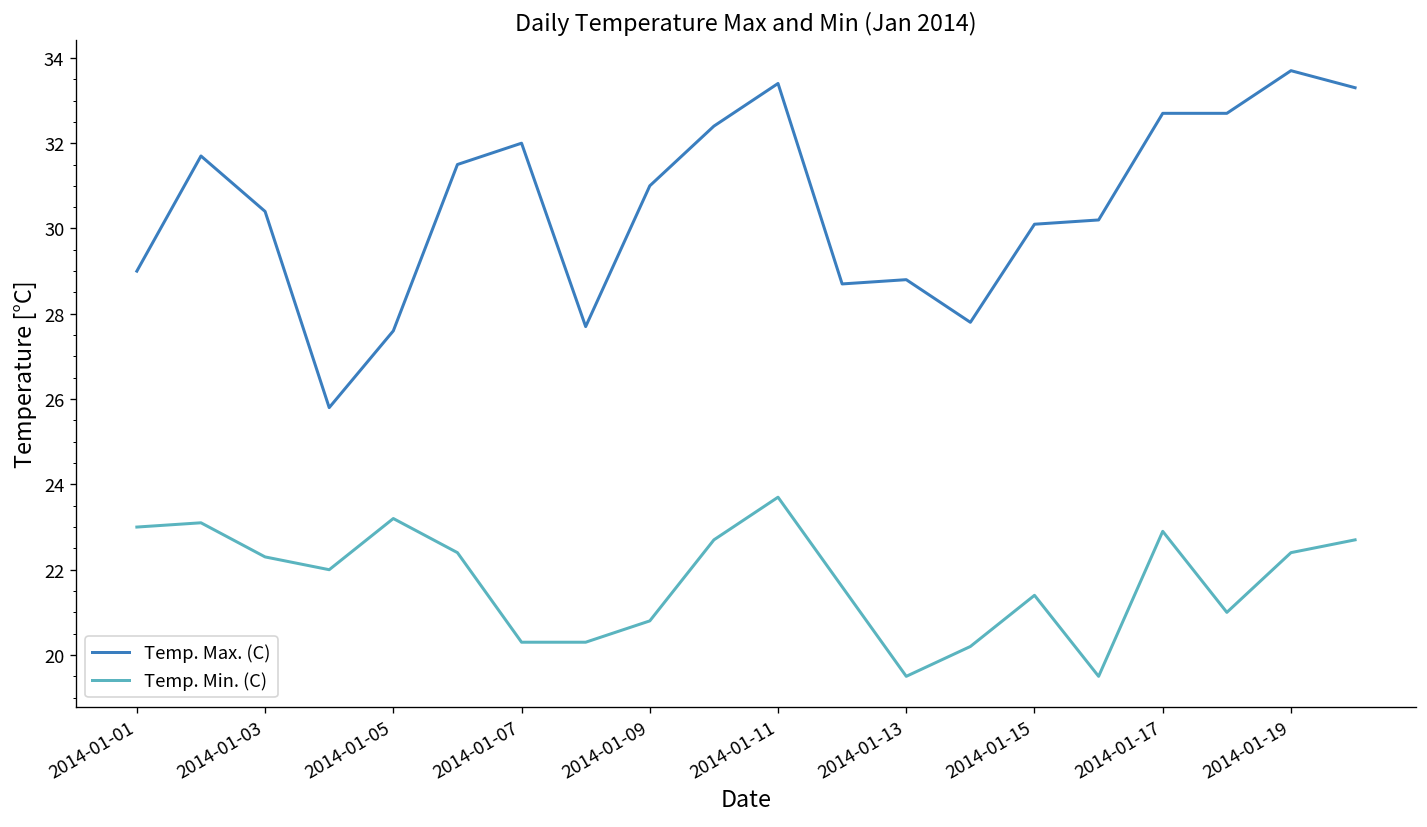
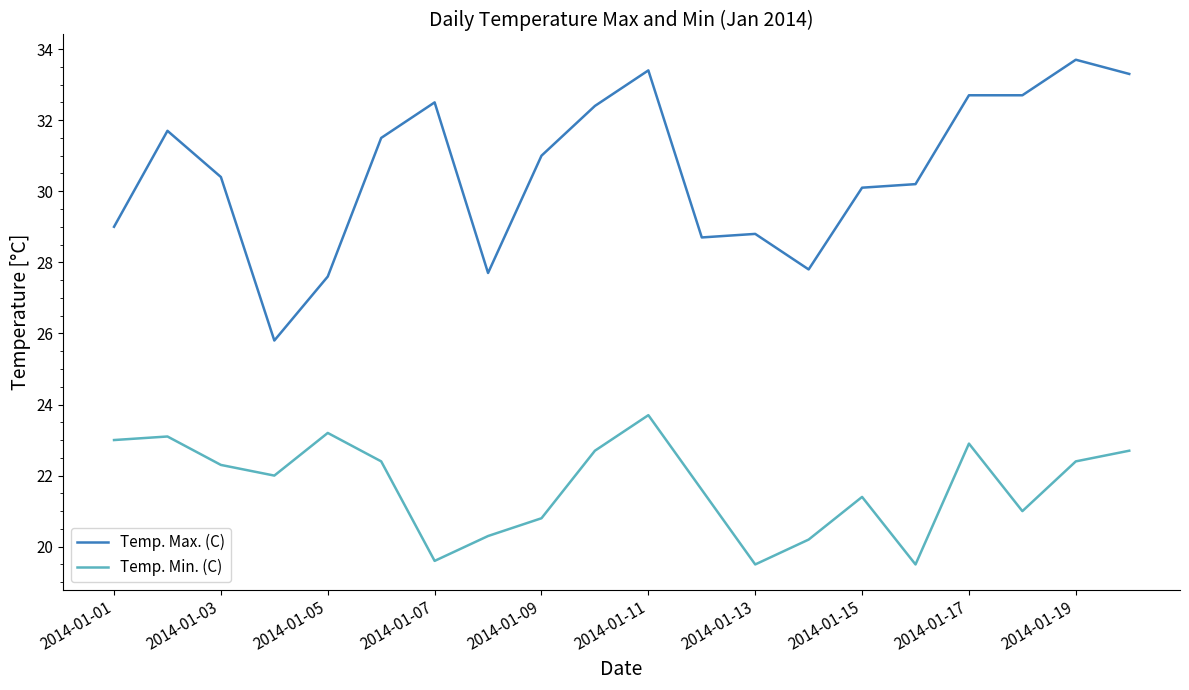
Temp. Max. (C), 2014-01-07: 32.0 -> 32.5
Temp. Min. (C), 2014-01-07: 20.3 -> 19.6
